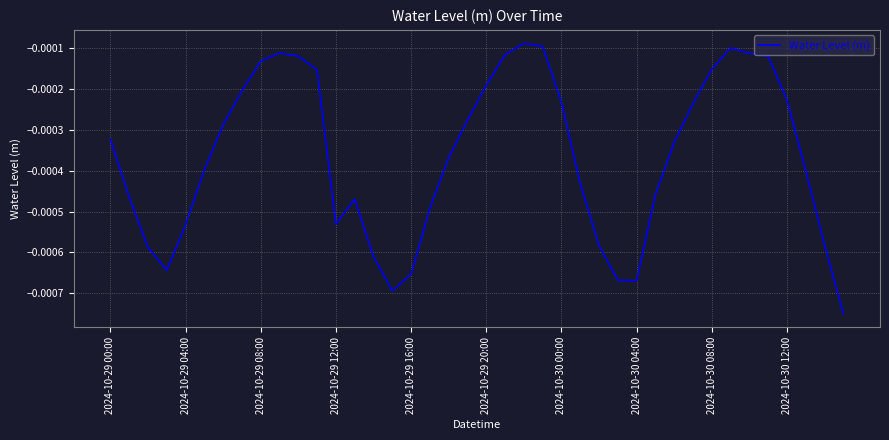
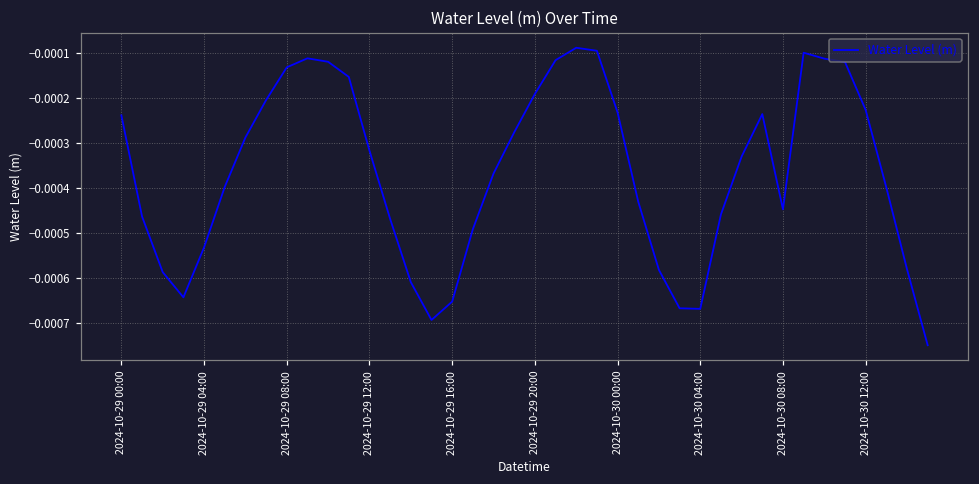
2024-10-29 00:00: -0.00032 -> -0.00024
2024-10-29 12:00: -0.00053 -> -0.00032
2024-10-30 08:00: -0.00015 -> -0.00045
